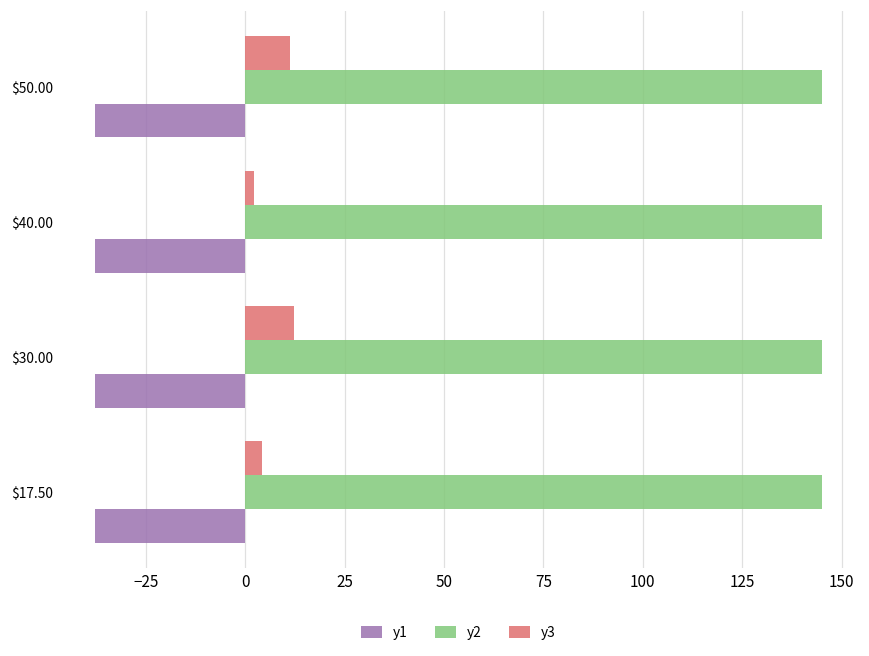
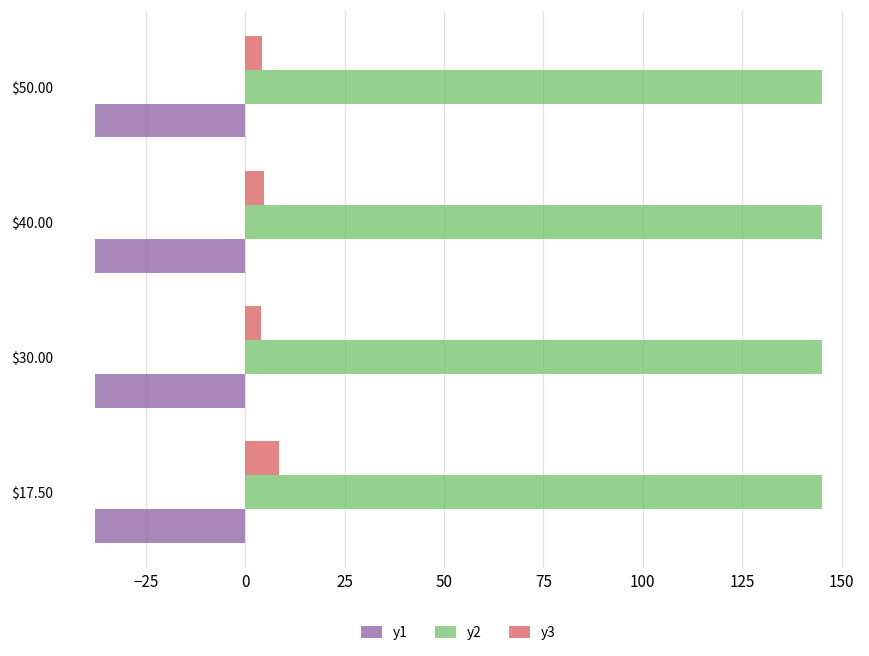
y3, $50.00: 11 -> 4
y3, $40.00: 2 -> 5
y3, $30.00: 12 -> 4
y3, $17.50: 4 -> 9
